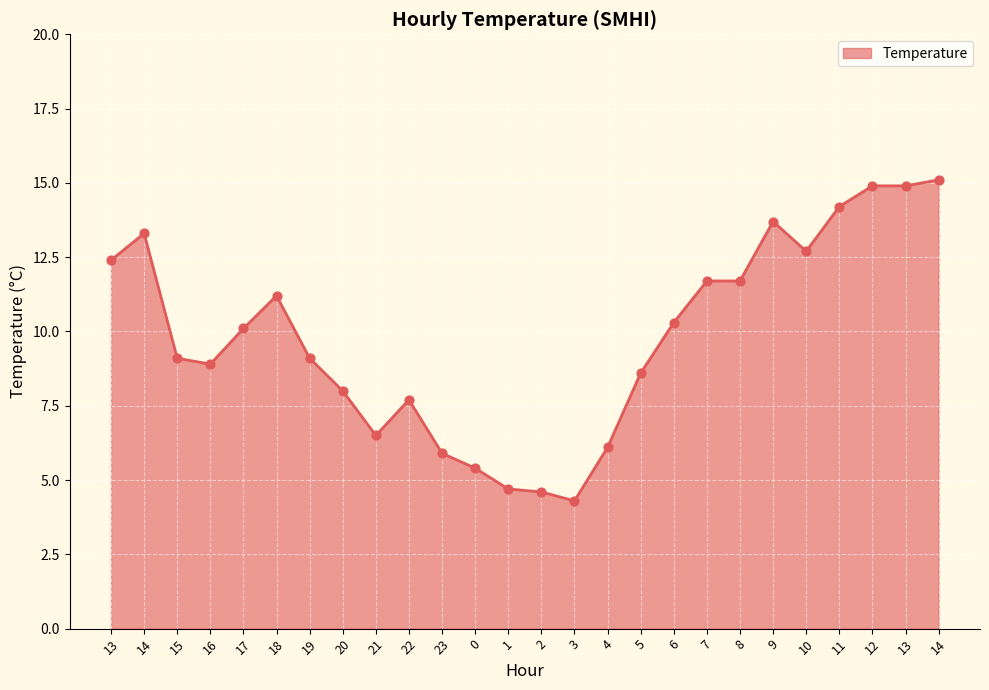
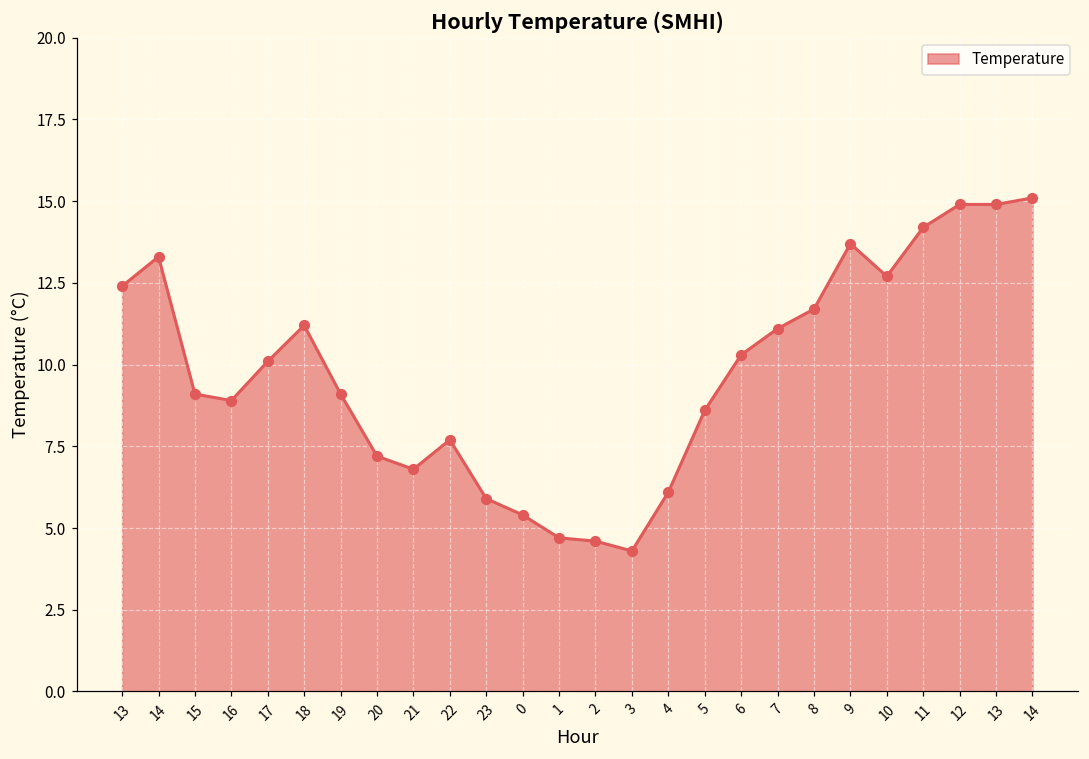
20: 8.0 -> 7.2
21: 6.5 -> 6.8
7: 11.7 -> 11.1
